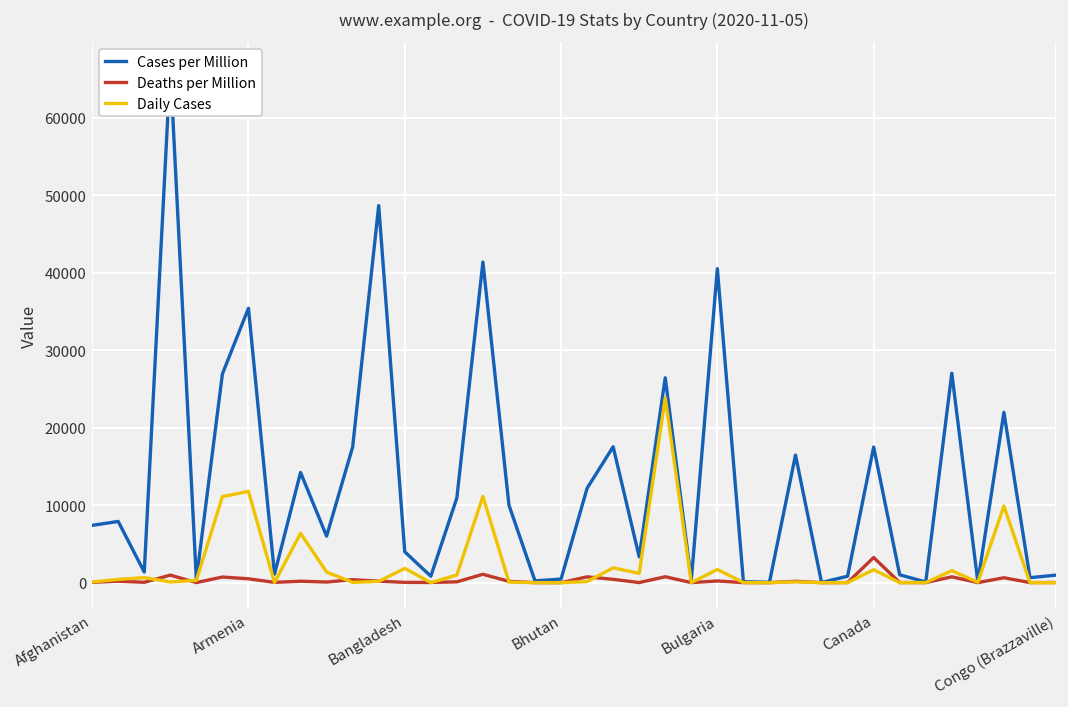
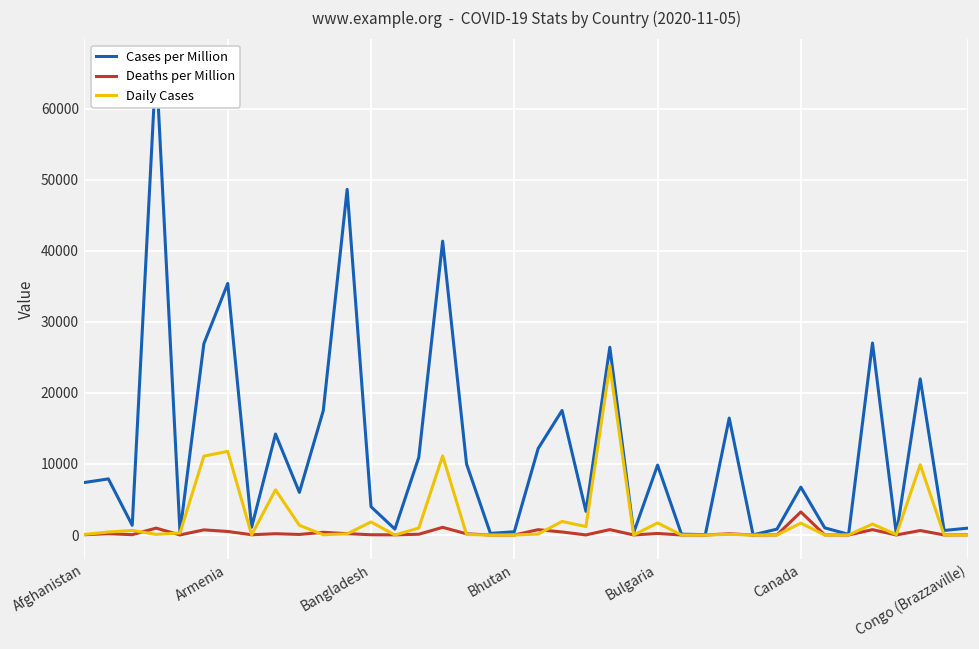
Cases per Million, Bulgaria: 41000 -> 10000
Cases per Million, Canada: 17000 -> 7000
